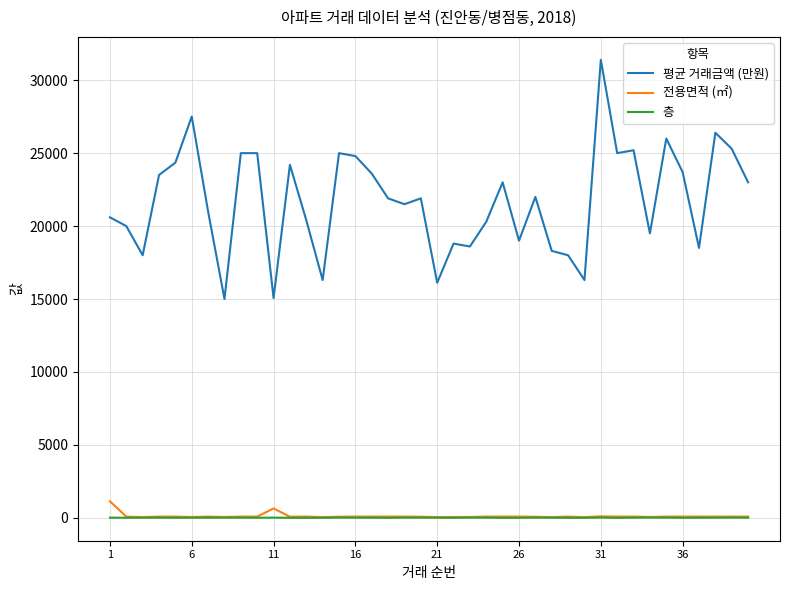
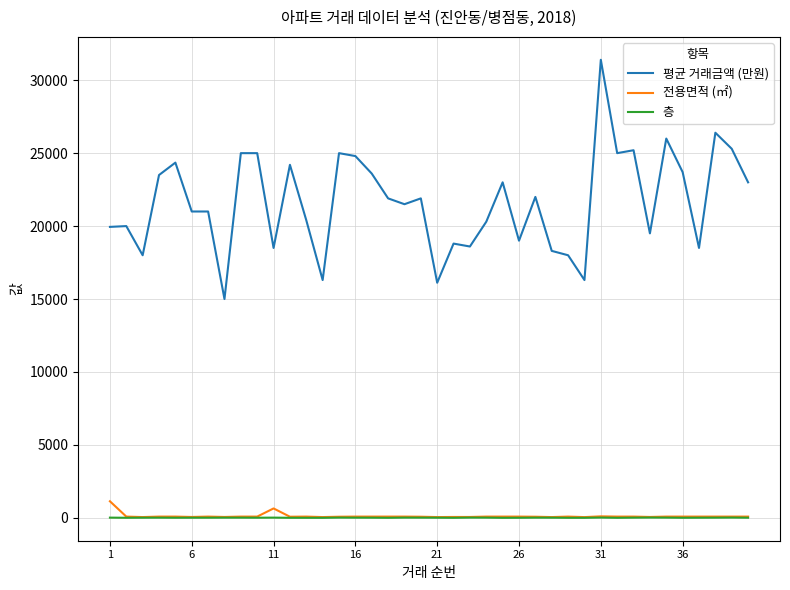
평균 거래금액 (만원), 1: 20600 -> 19900
평균 거래금액 (만원), 6: 27500 -> 21000
평균 거래금액 (만원), 11: 15100 -> 18500
